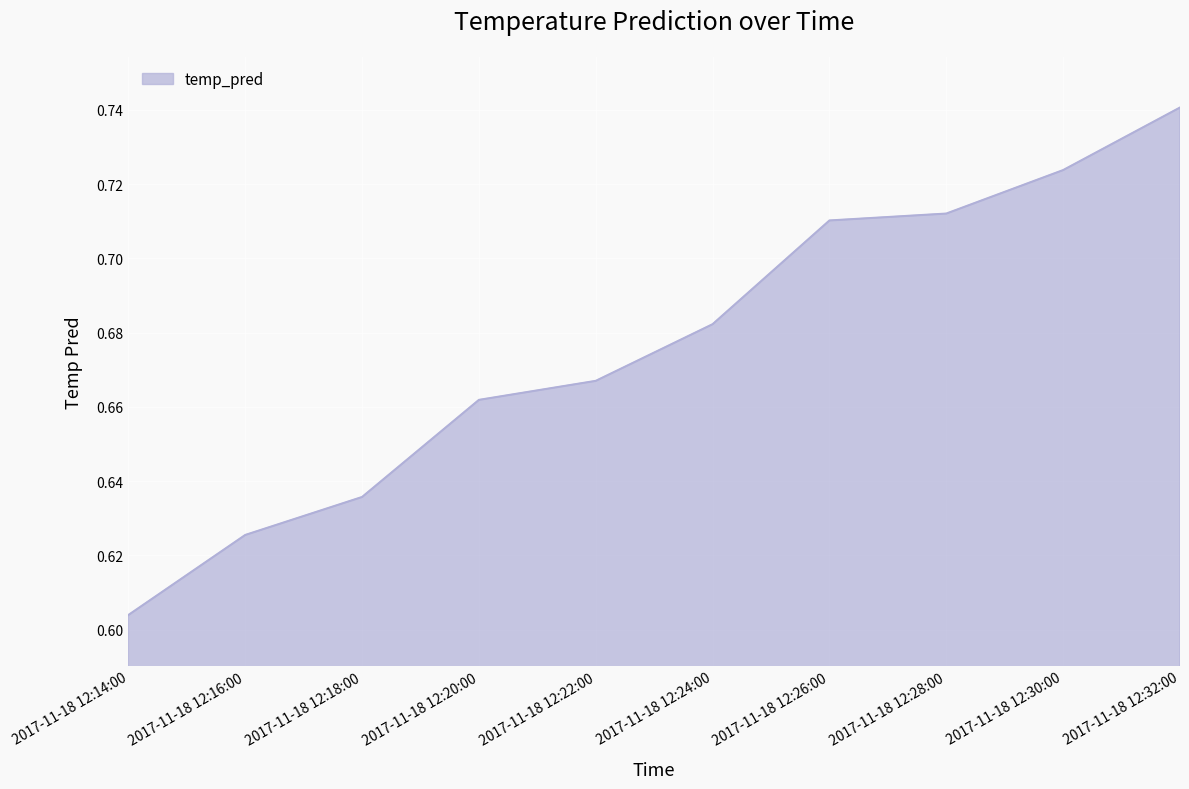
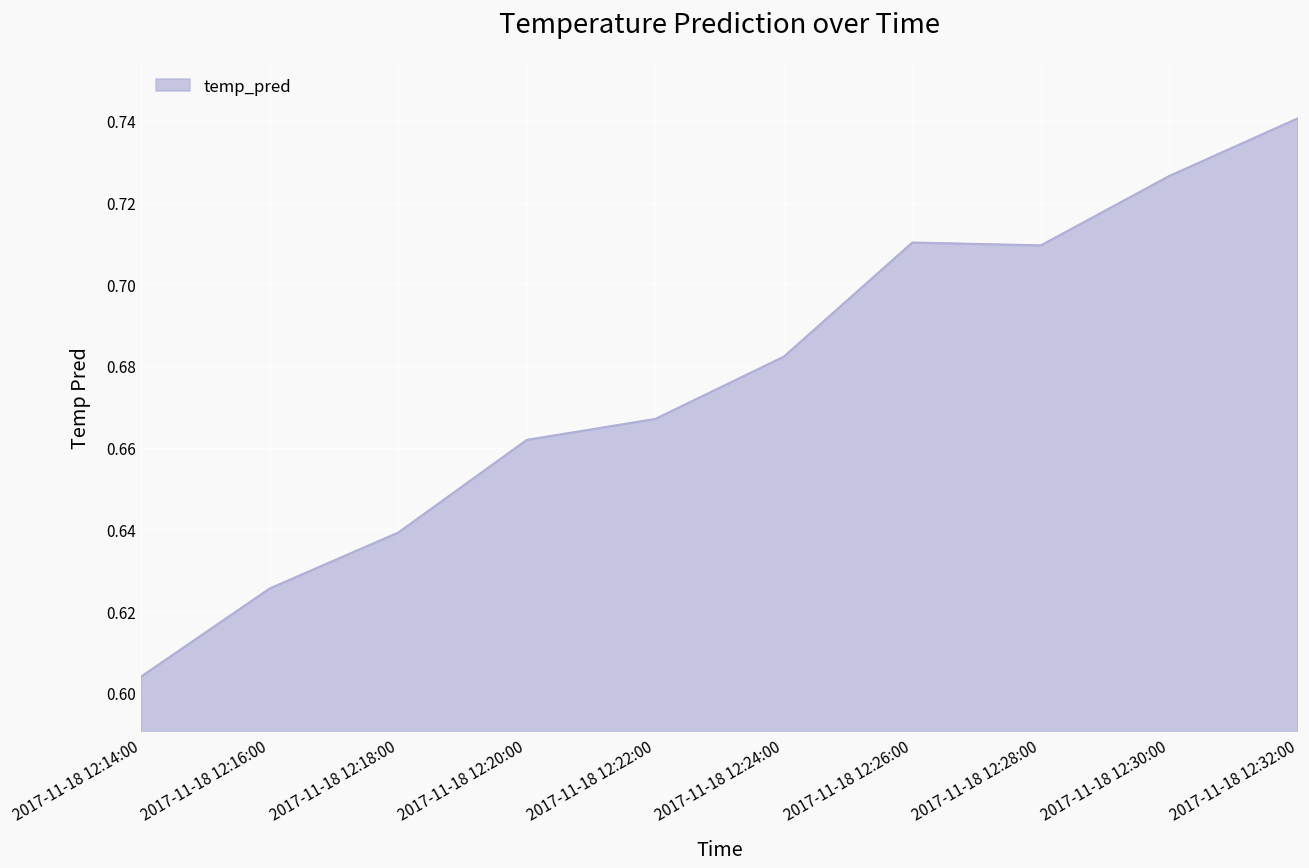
2017-11-18 12:18:00: 0.636 -> 0.639
2017-11-18 12:28:00: 0.712 -> 0.709
2017-11-18 12:30:00: 0.724 -> 0.726
